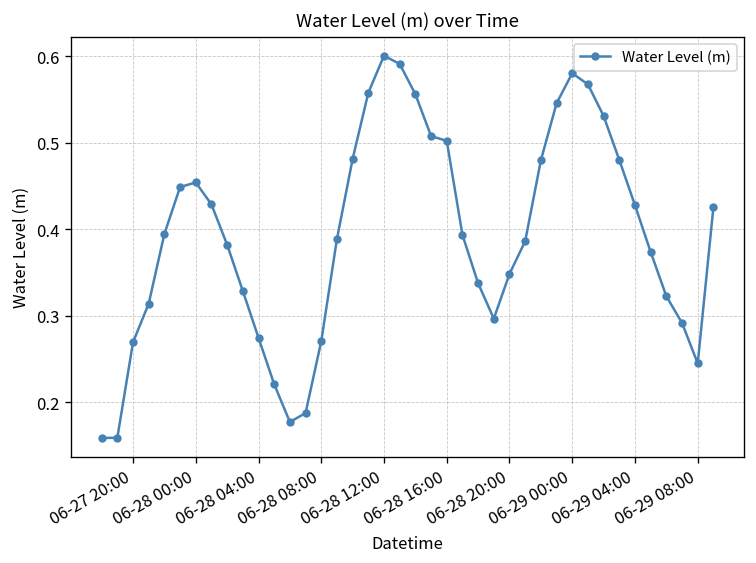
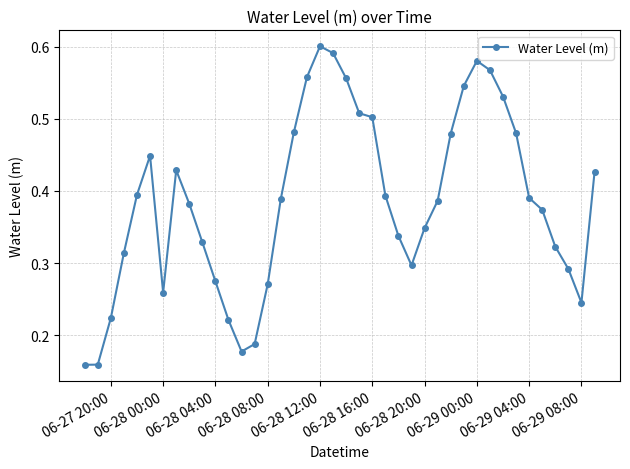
06-27 20:00: 0.27 -> 0.22
06-28 00:00: 0.45 -> 0.26
06-29 04:00: 0.43 -> 0.39
